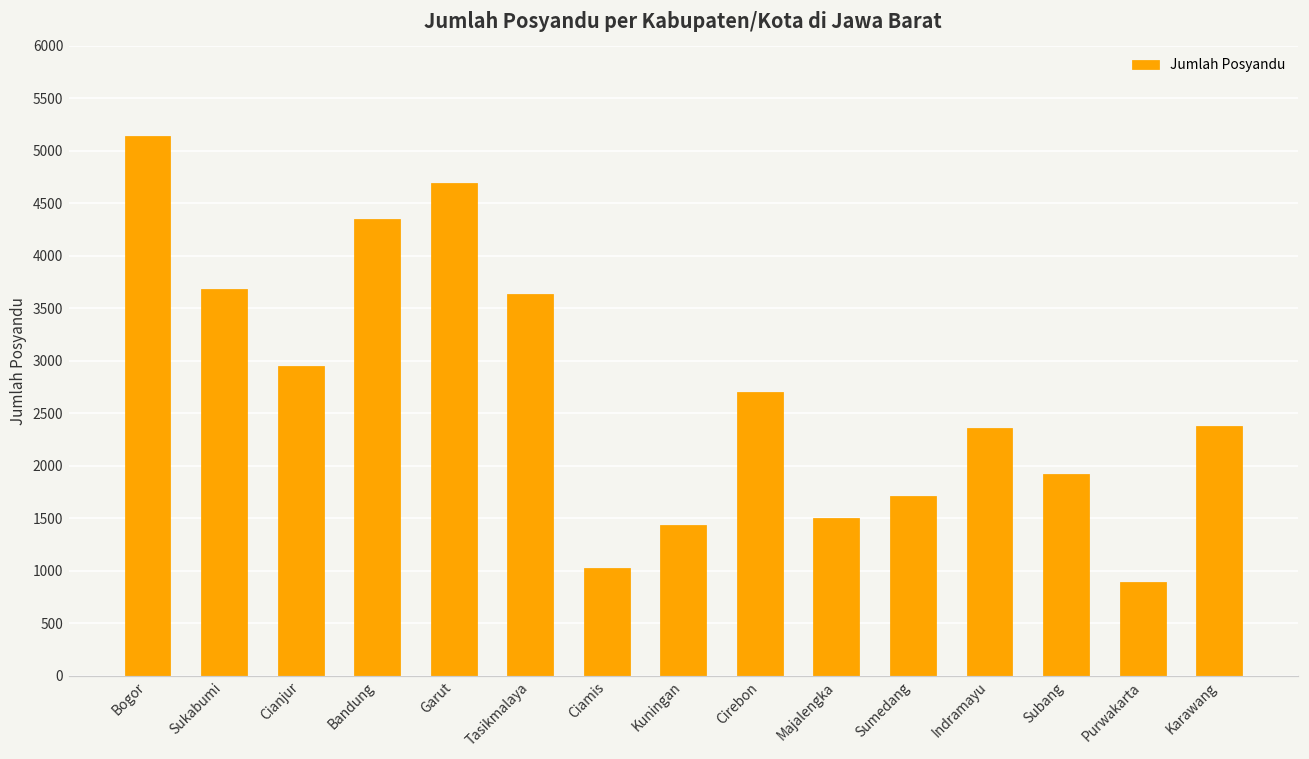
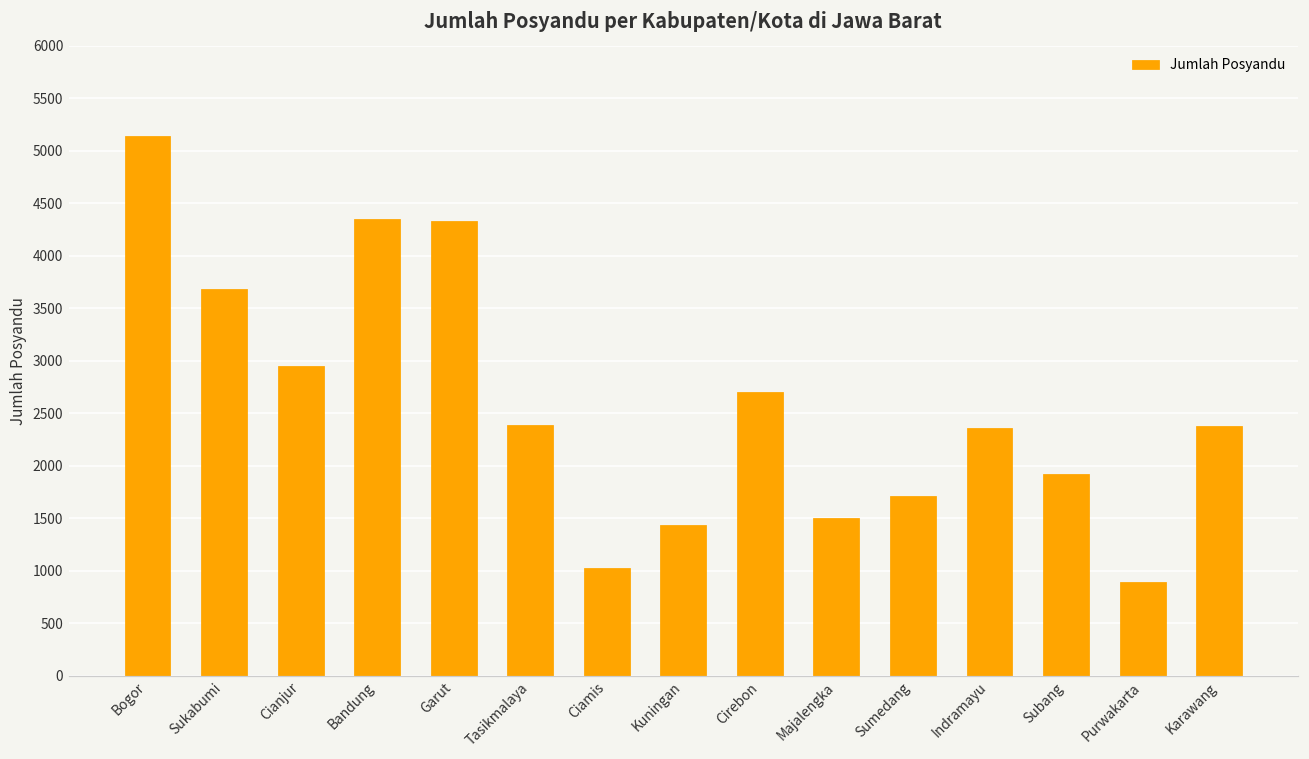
Garut: 4700 -> 4300
Tasikmalaya: 3600 -> 2400
